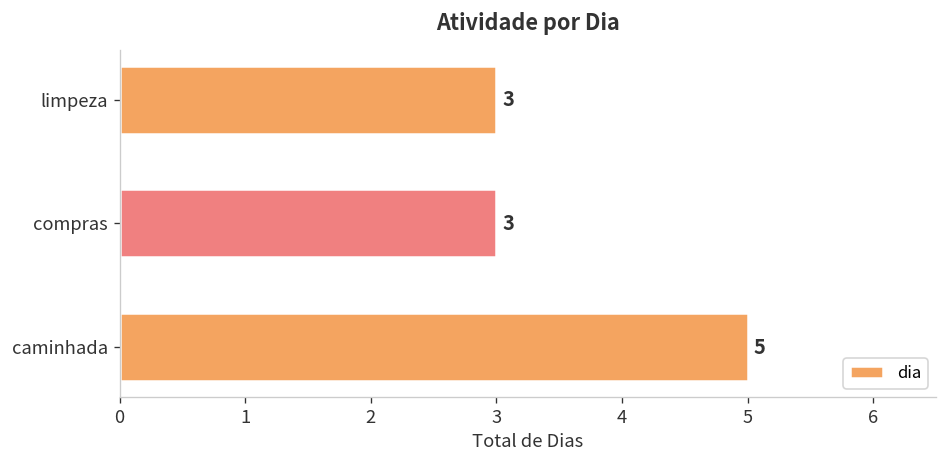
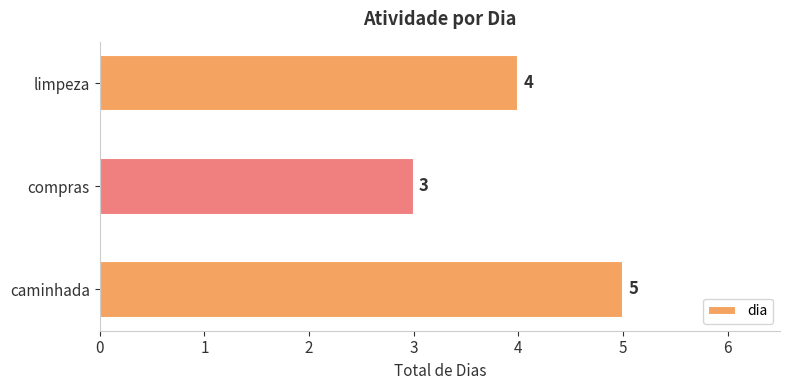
limpeza: 3 -> 4
